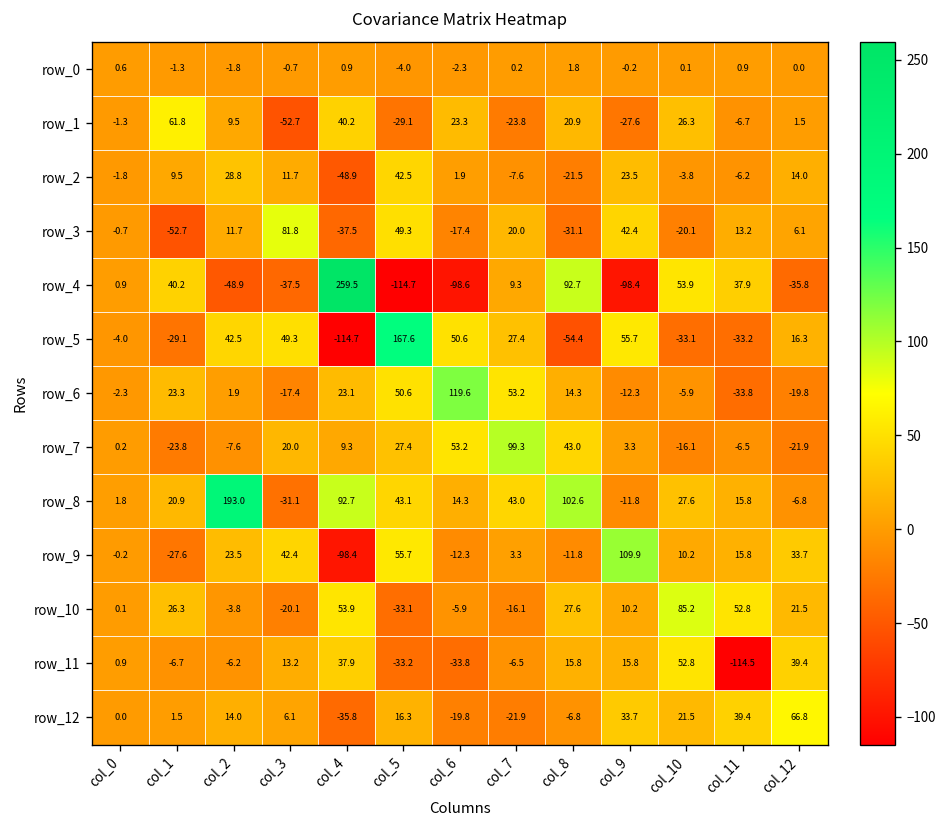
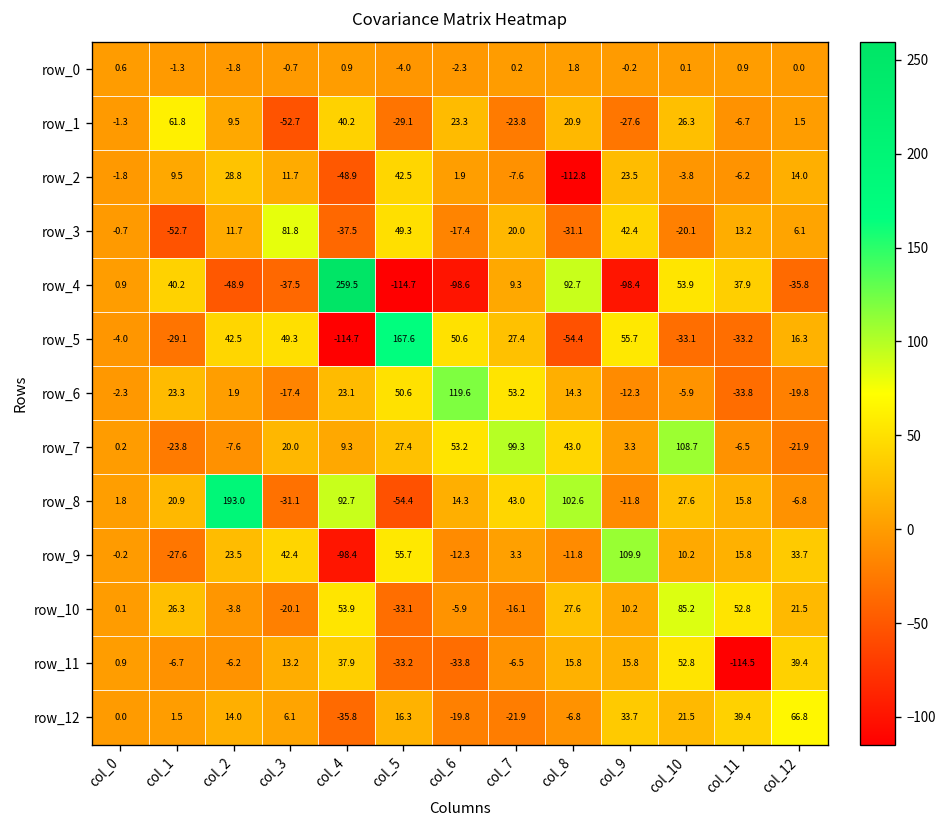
row_2, col_8: -21.5 -> -112.8
row_7, col_10: -16.1 -> 108.7
row_8, col_5: 43.1 -> -54.4
